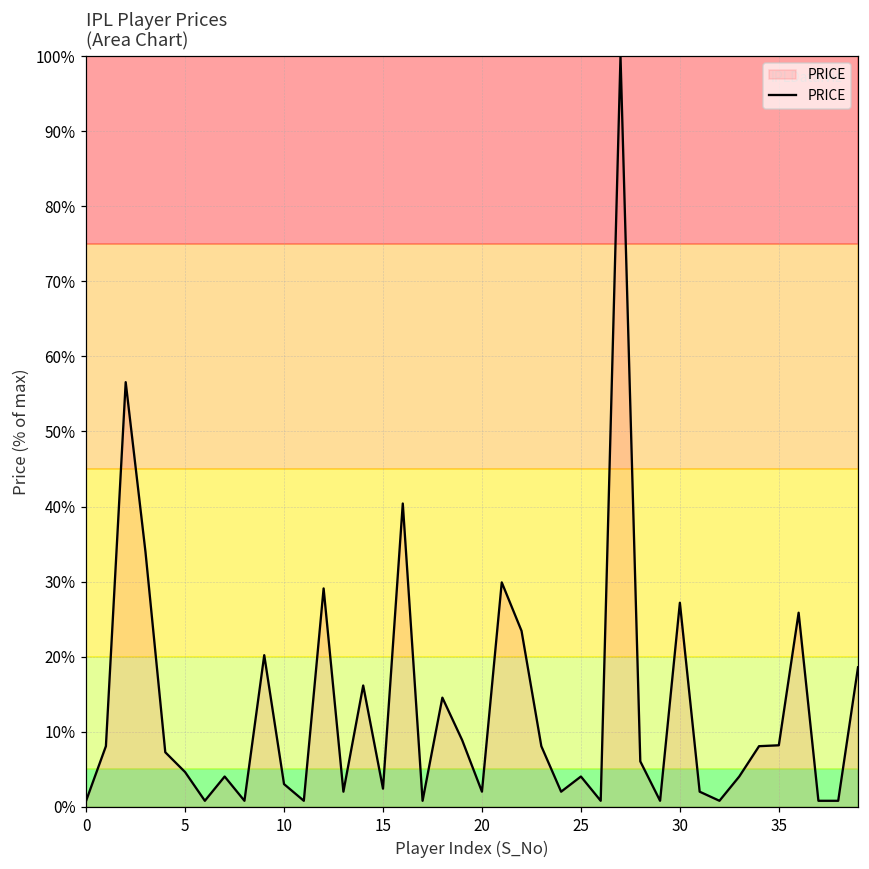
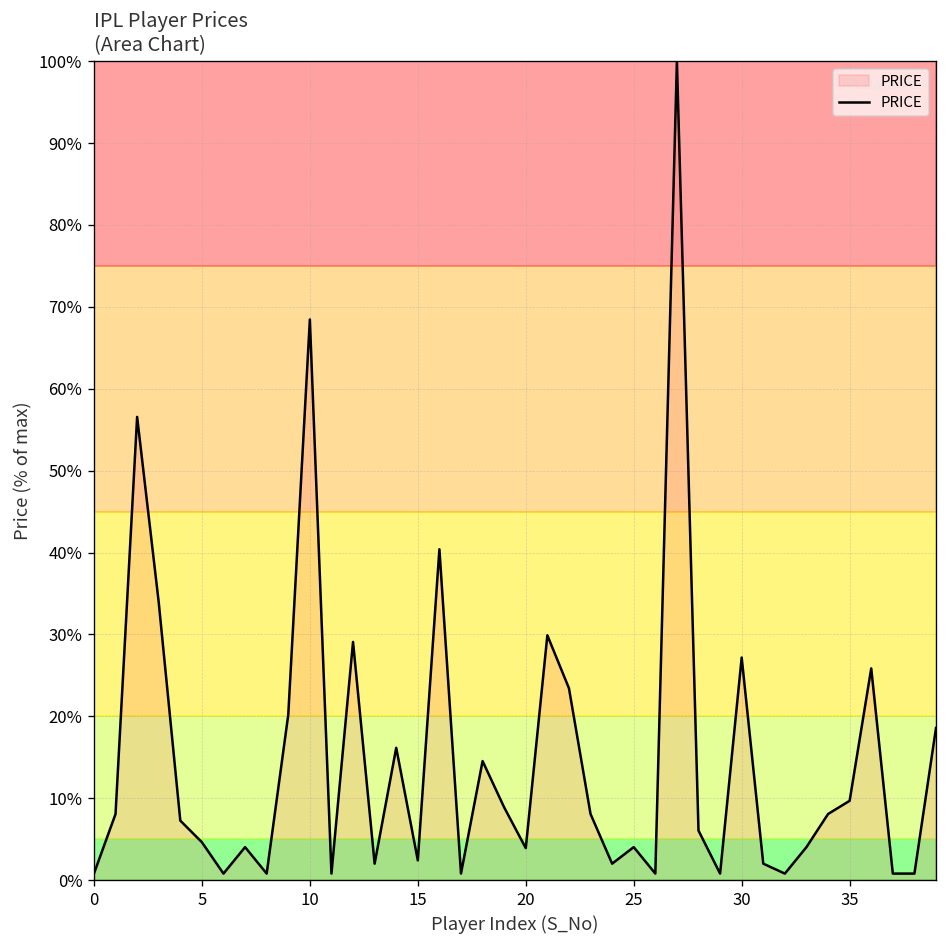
10: 3% -> 68%
20: 2% -> 4%
35: 8% -> 10%
